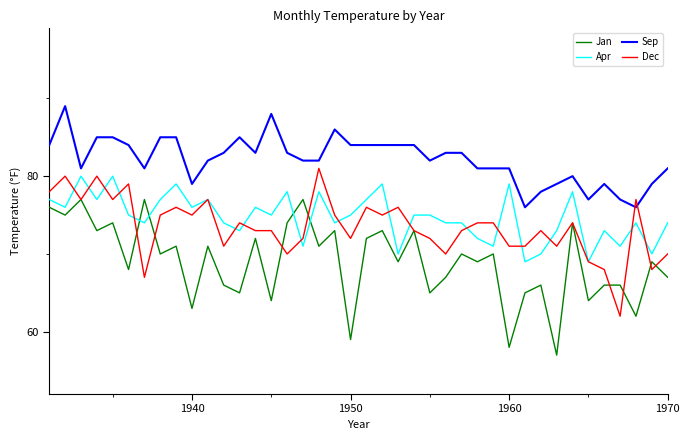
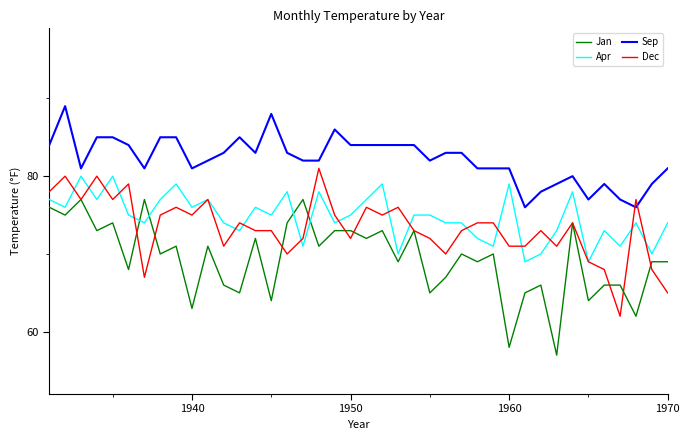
Sep, 1940: 79 -> 81
Jan, 1950: 59 -> 73
Jan, 1970: 67 -> 69
Dec, 1970: 70 -> 65
